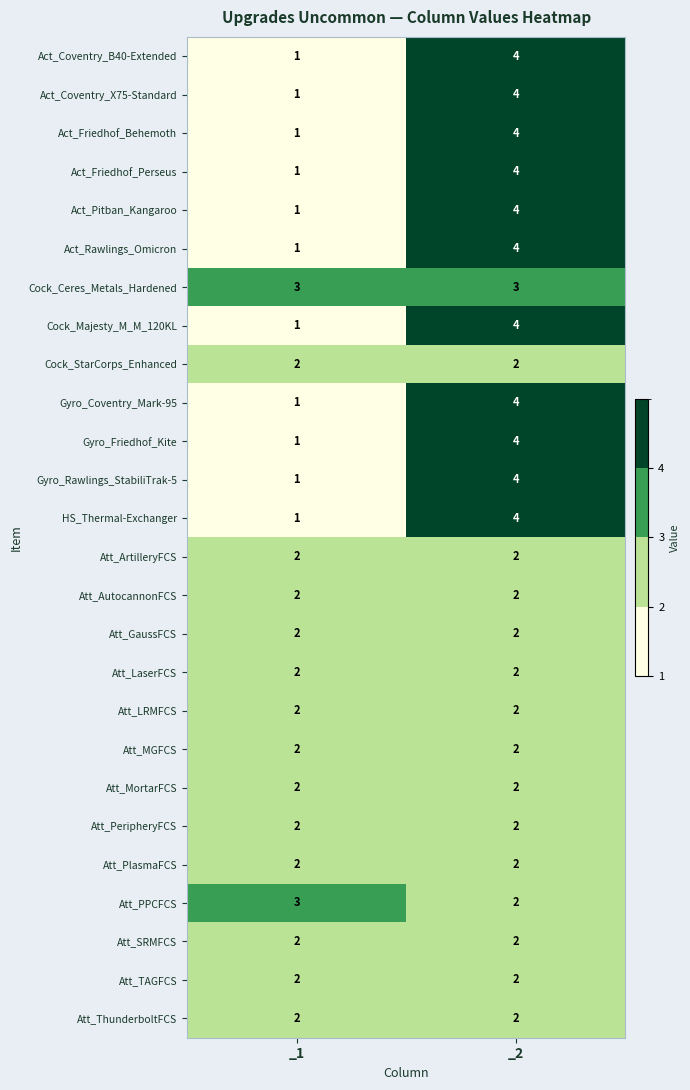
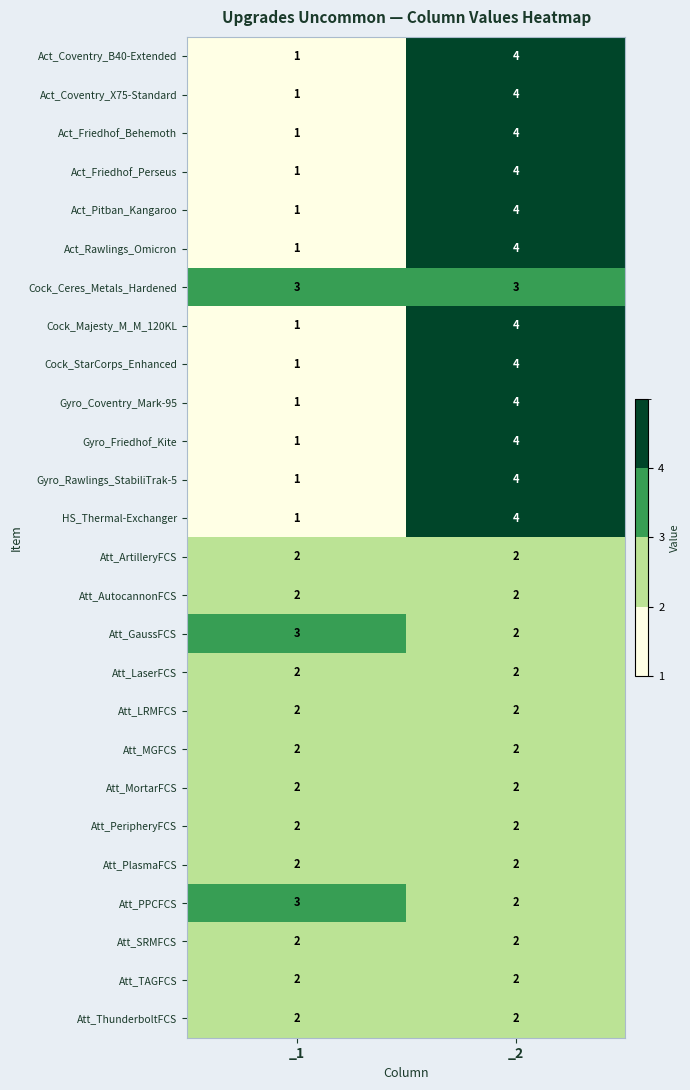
Cock_StarCorps_Enhanced, _1: 2 -> 1
Cock_StarCorps_Enhanced, _2: 2 -> 4
Att_GaussFCS, _1: 2 -> 3
